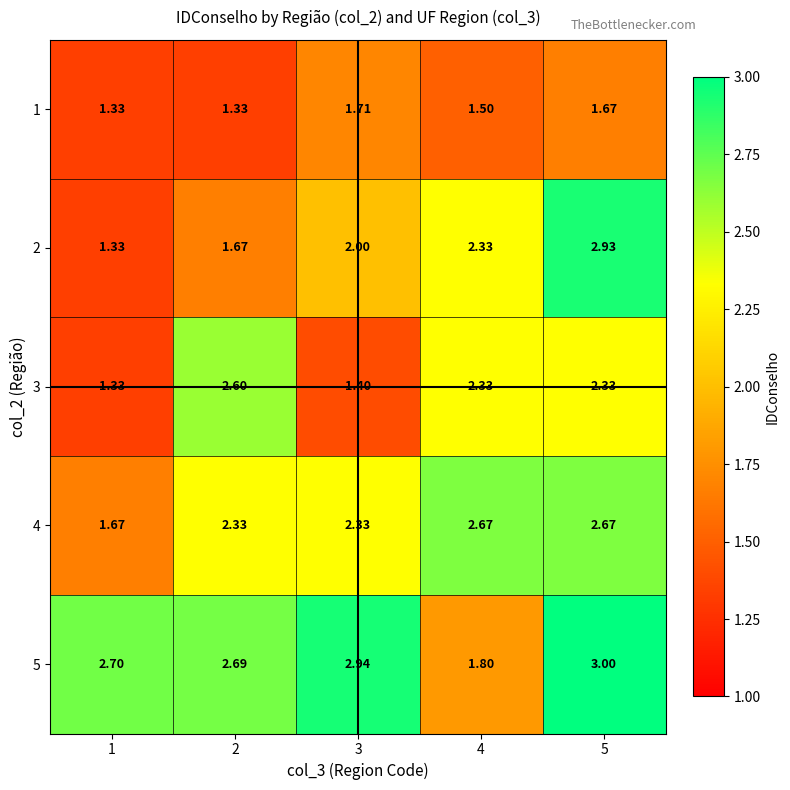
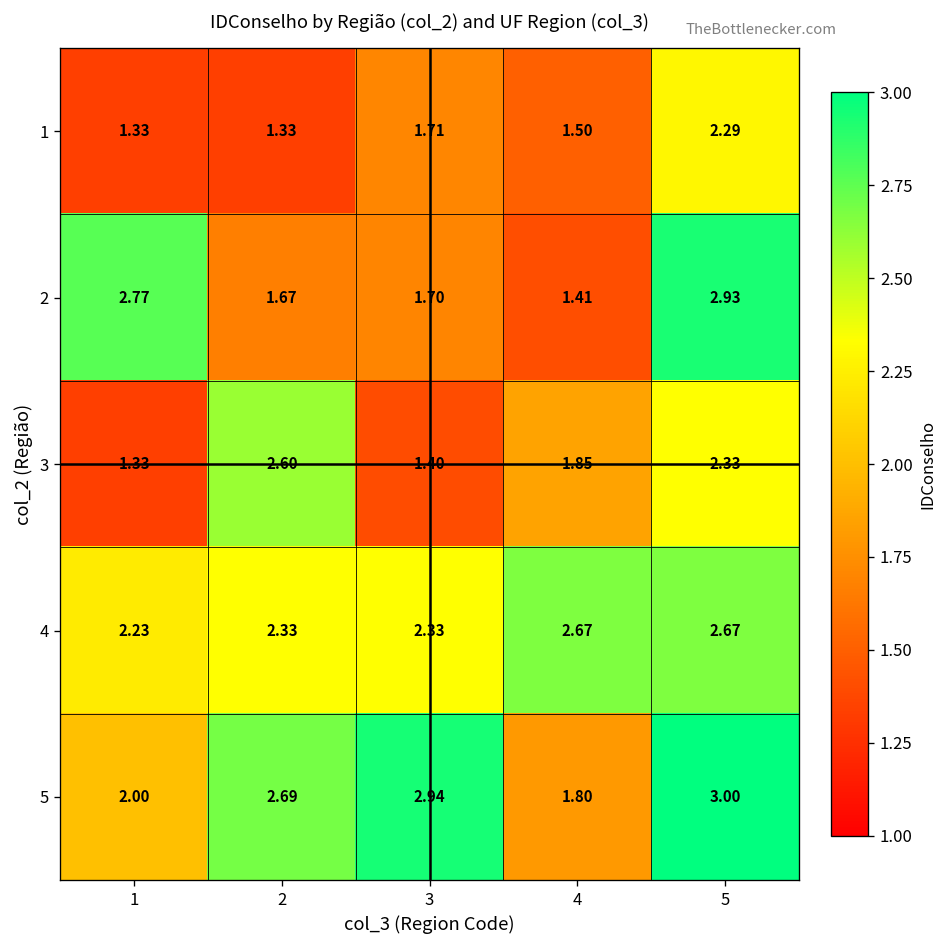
1, 5: 1.67 -> 2.29
2, 1: 1.33 -> 2.77
2, 3: 2.00 -> 1.70
2, 4: 2.33 -> 1.41
3, 4: 2.33 -> 1.85
4, 1: 1.67 -> 2.23
5, 1: 2.70 -> 2.00
